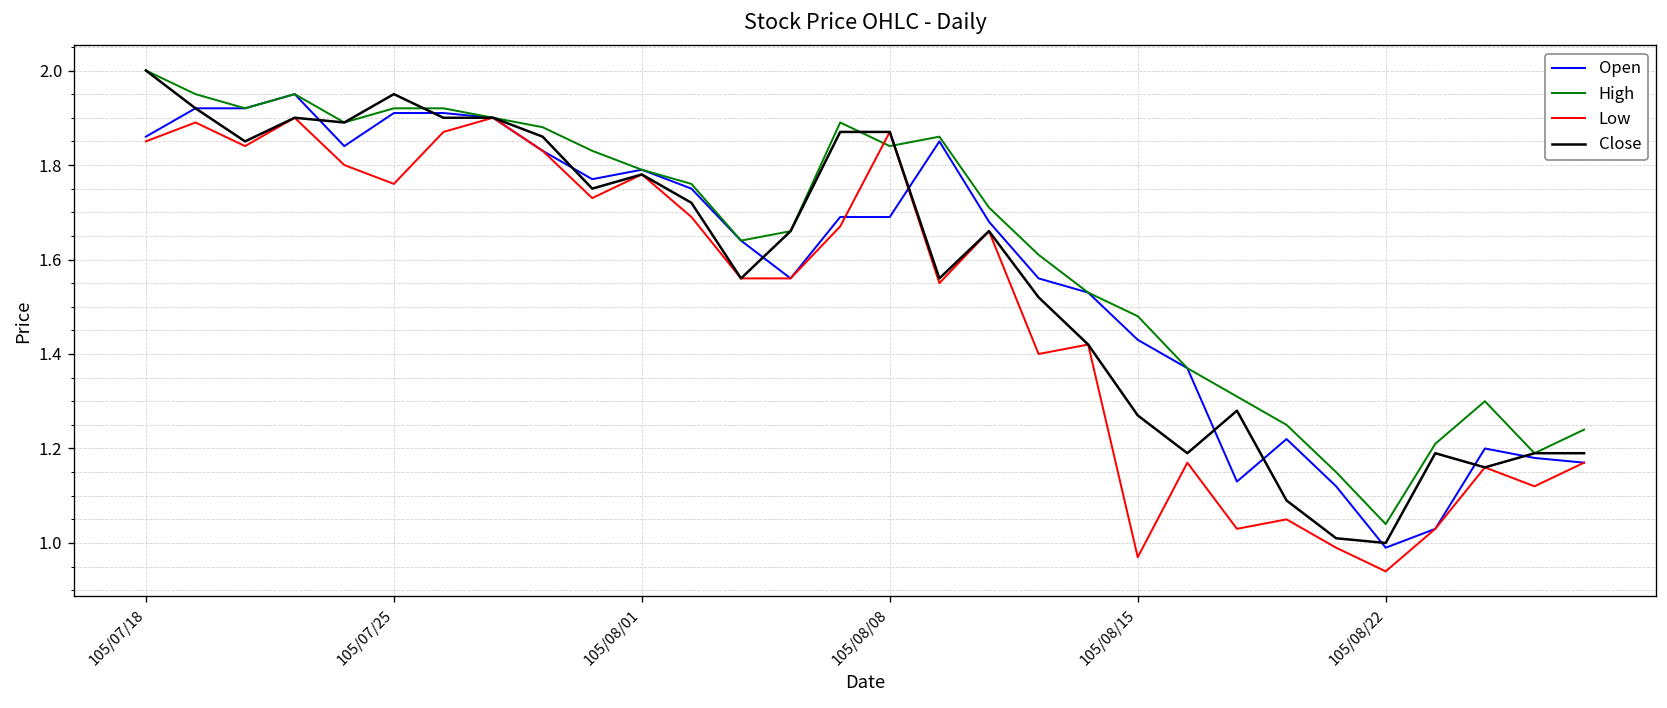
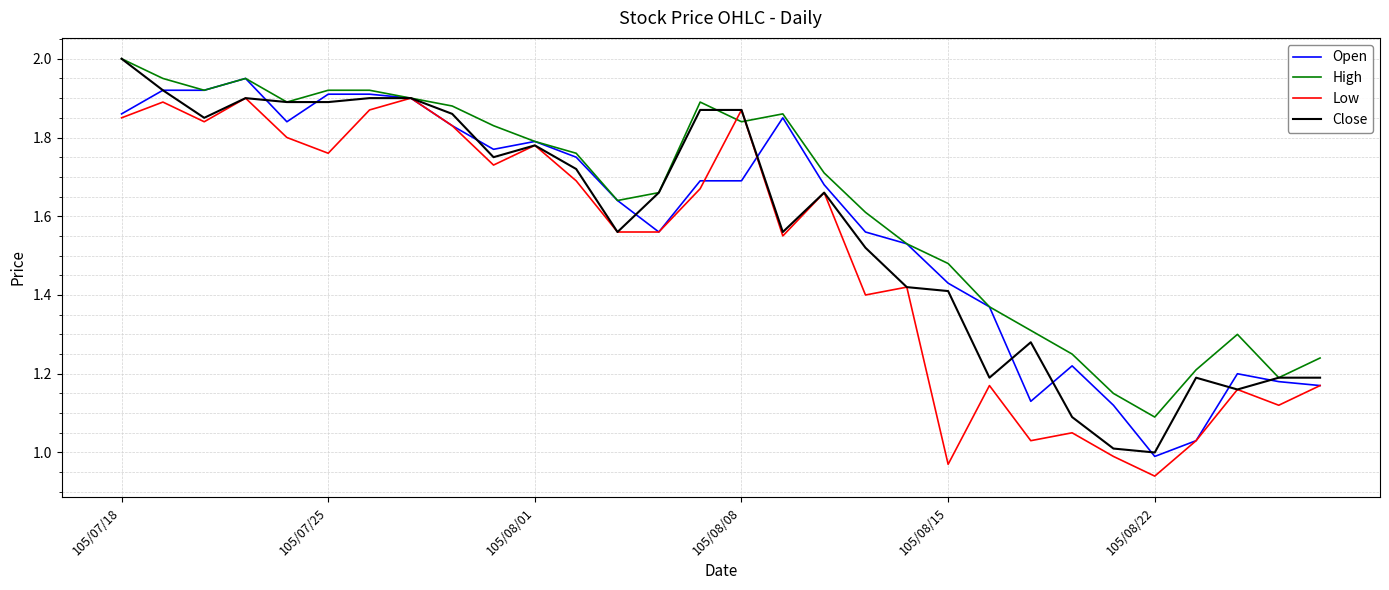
Close, 105/07/25: 1.95 -> 1.89
Close, 105/08/15: 1.27 -> 1.41
High, 105/08/22: 1.04 -> 1.09
